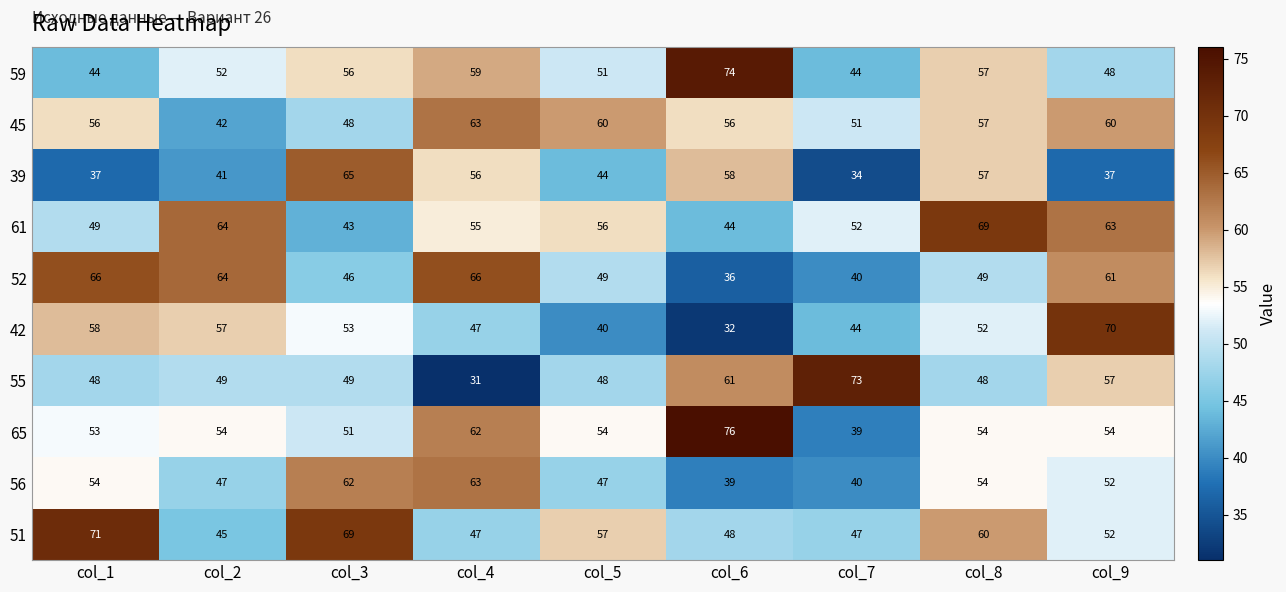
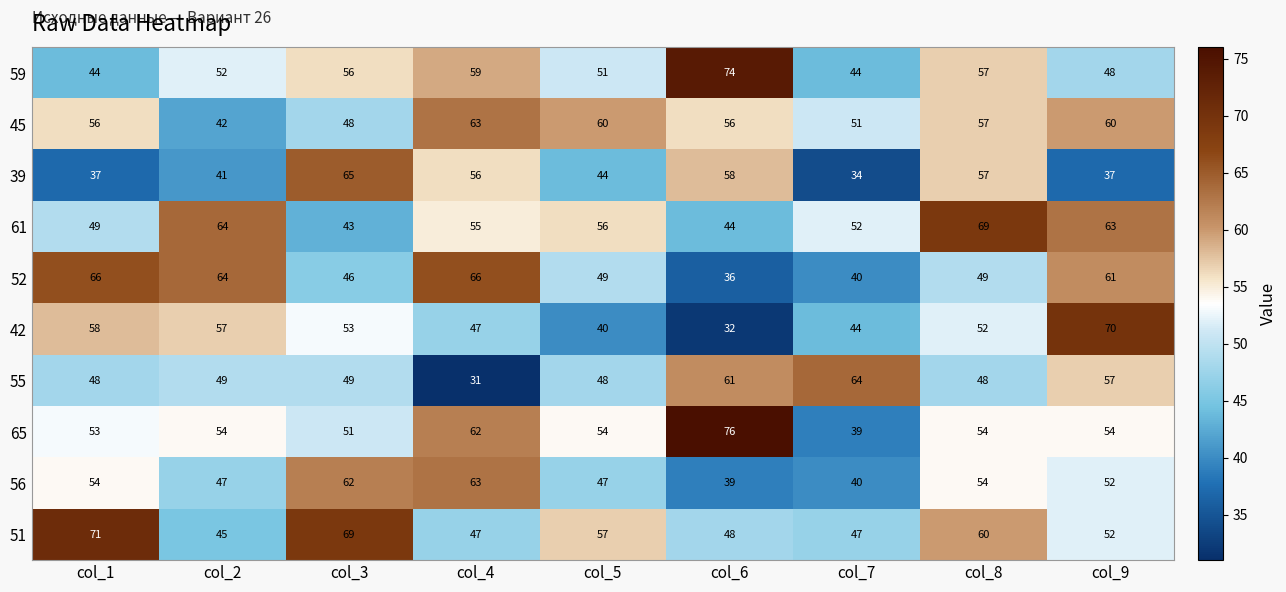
55, col_7: 73 -> 64
